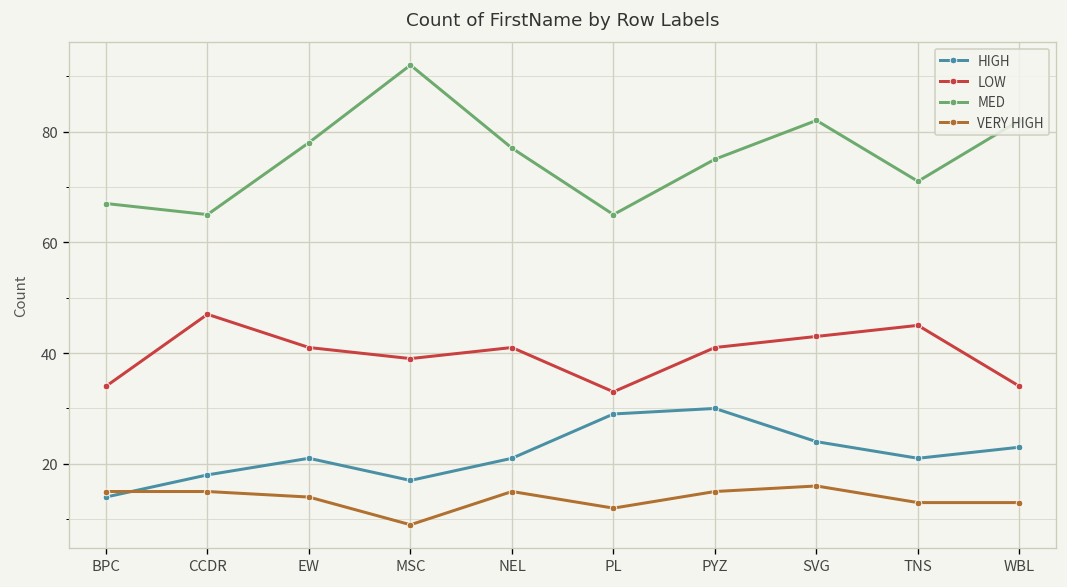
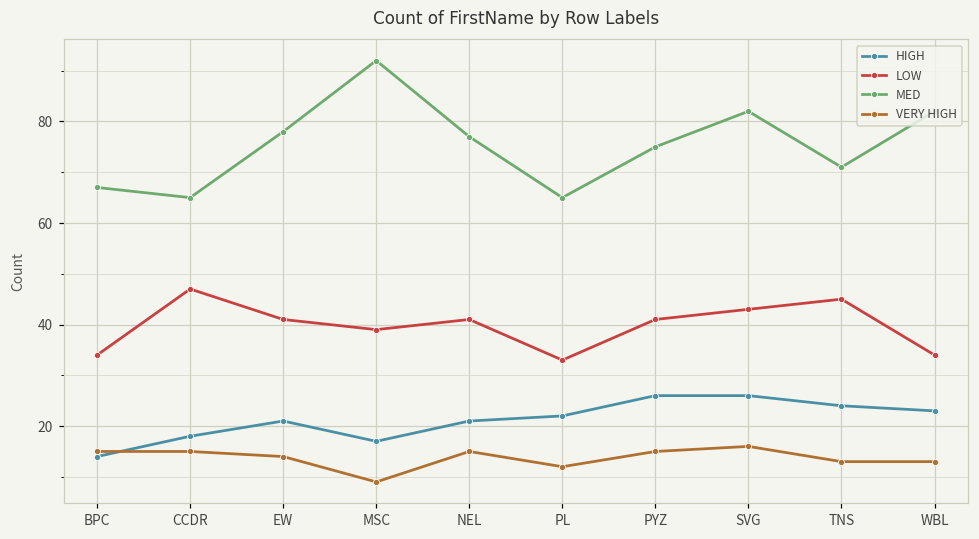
HIGH, PL: 29 -> 22
HIGH, PYZ: 30 -> 26
HIGH, SVG: 24 -> 26
HIGH, TNS: 21 -> 24
